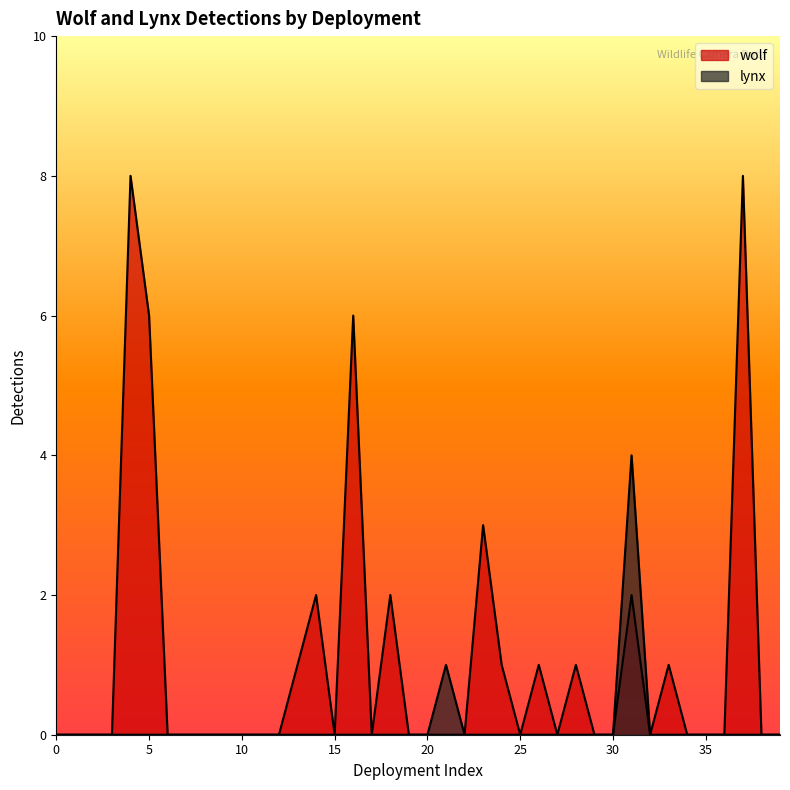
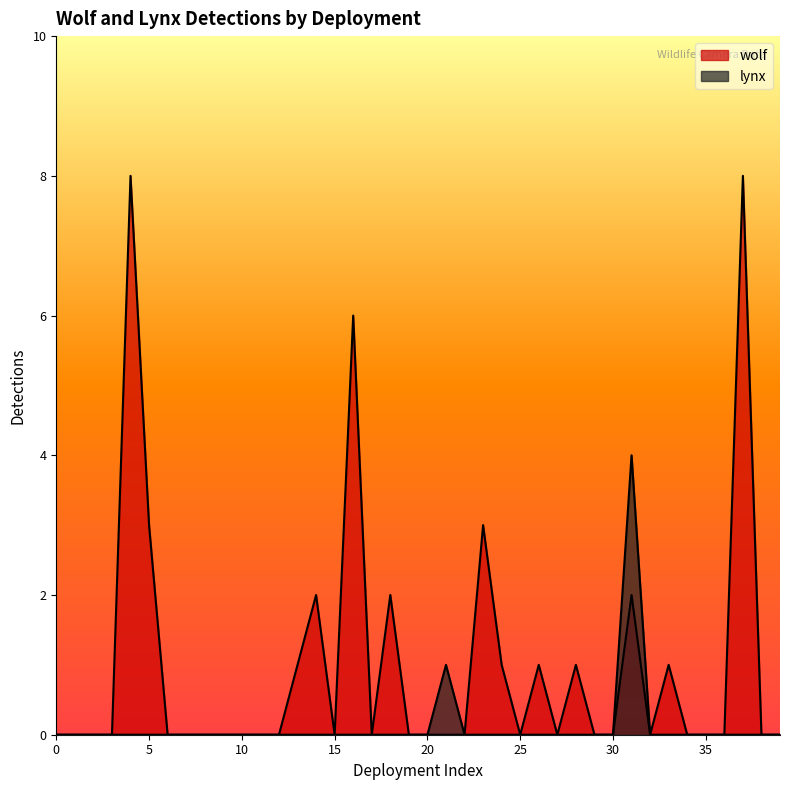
wolf, 5: 6 -> 3
